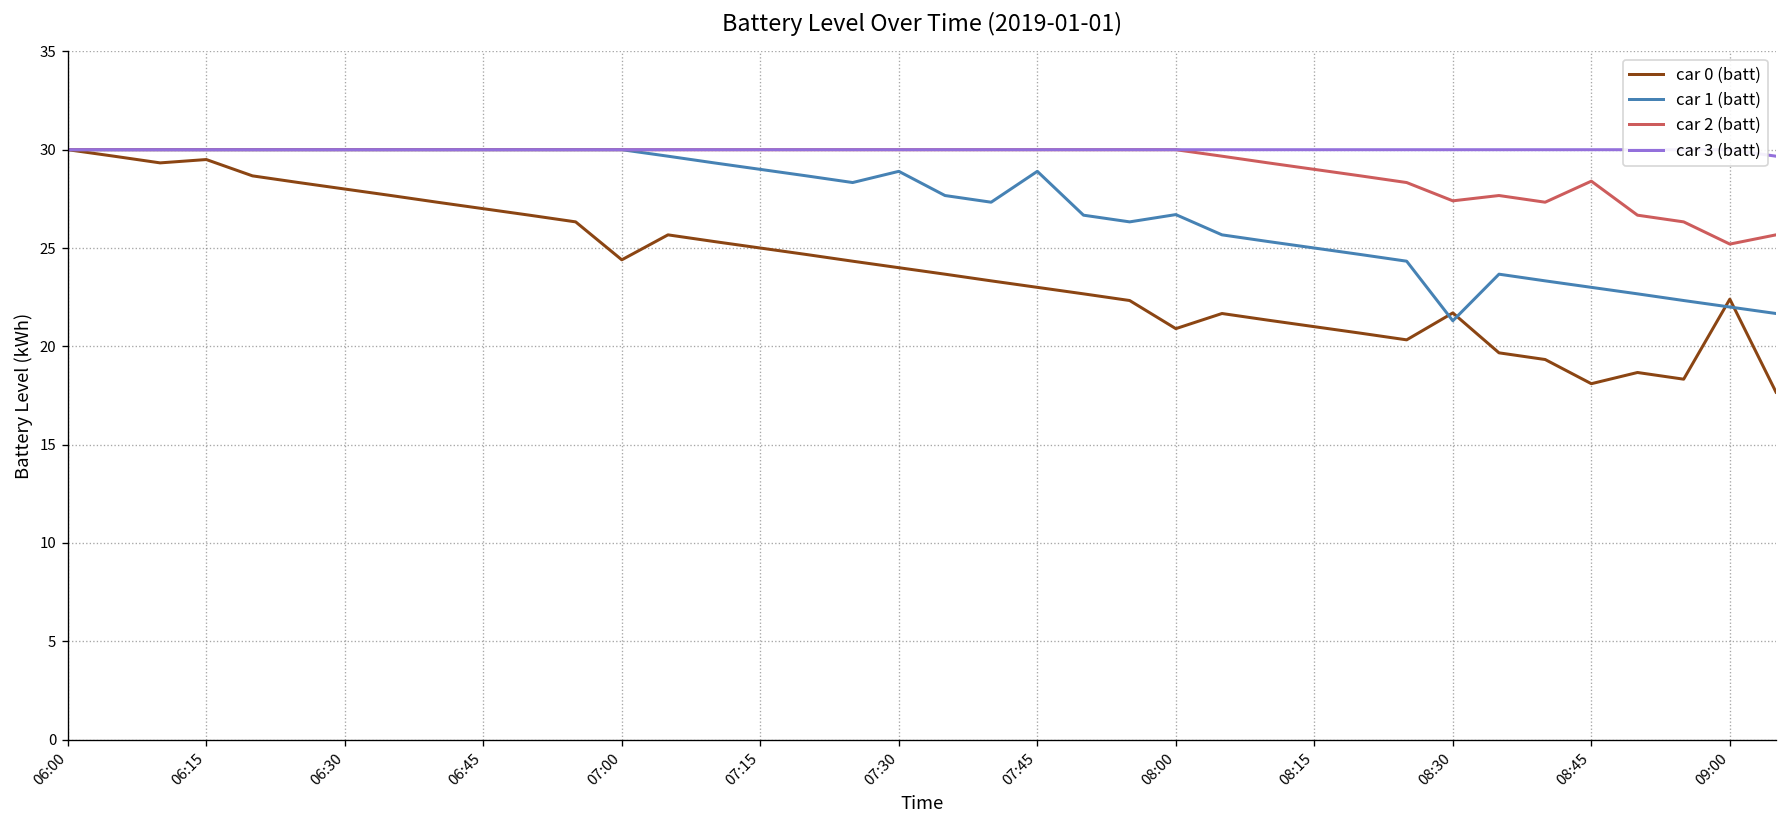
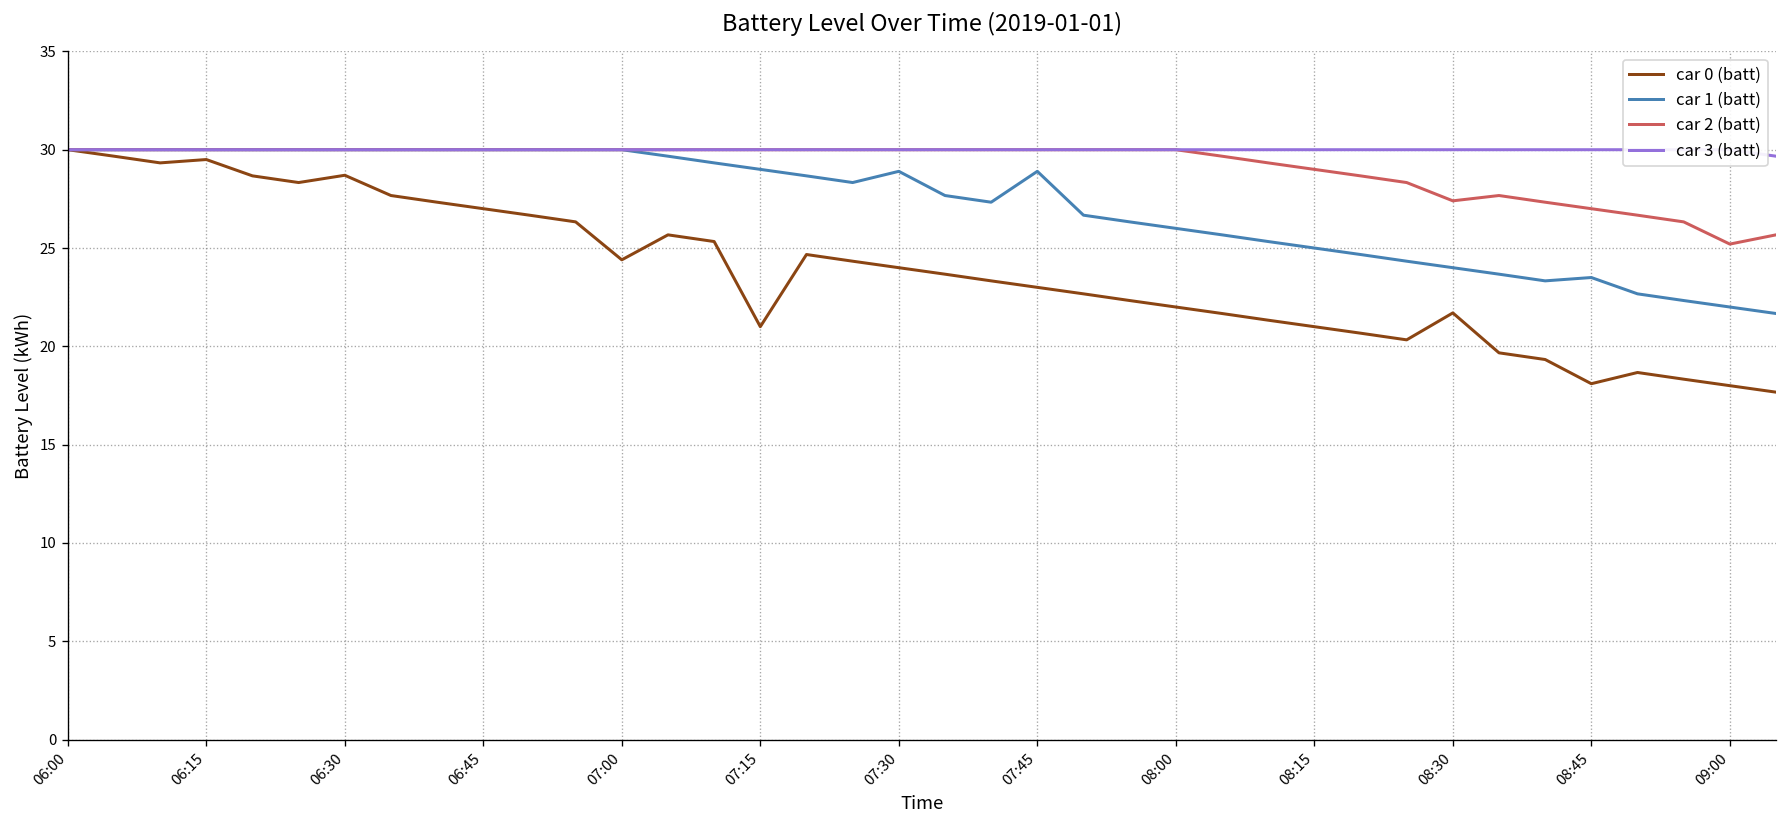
car 0 (batt), 06:30: 28.0 -> 28.7
car 0 (batt), 07:15: 25 -> 21
car 0 (batt), 08:00: 20.9 -> 22.0
car 1 (batt), 08:00: 26.7 -> 26.0
car 1 (batt), 08:30: 21.3 -> 24.0
car 1 (batt), 08:45: 23.0 -> 23.5
car 2 (batt), 08:45: 28.4 -> 27.0
car 0 (batt), 09:00: 22.4 -> 18.0
